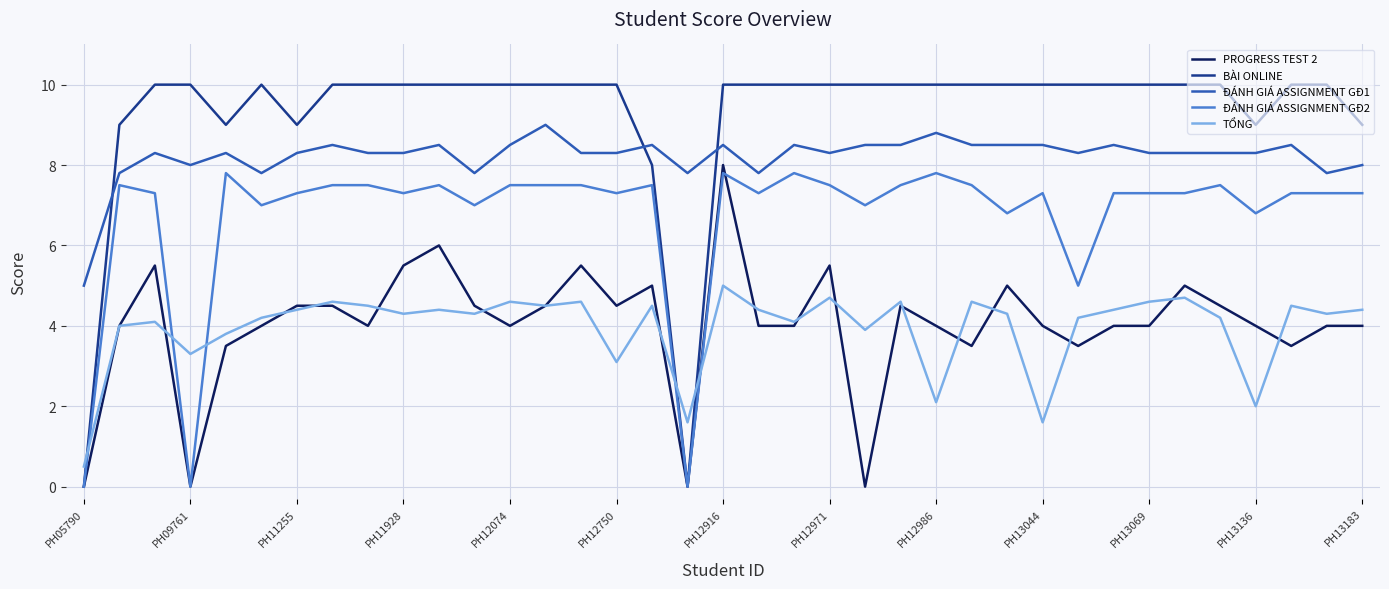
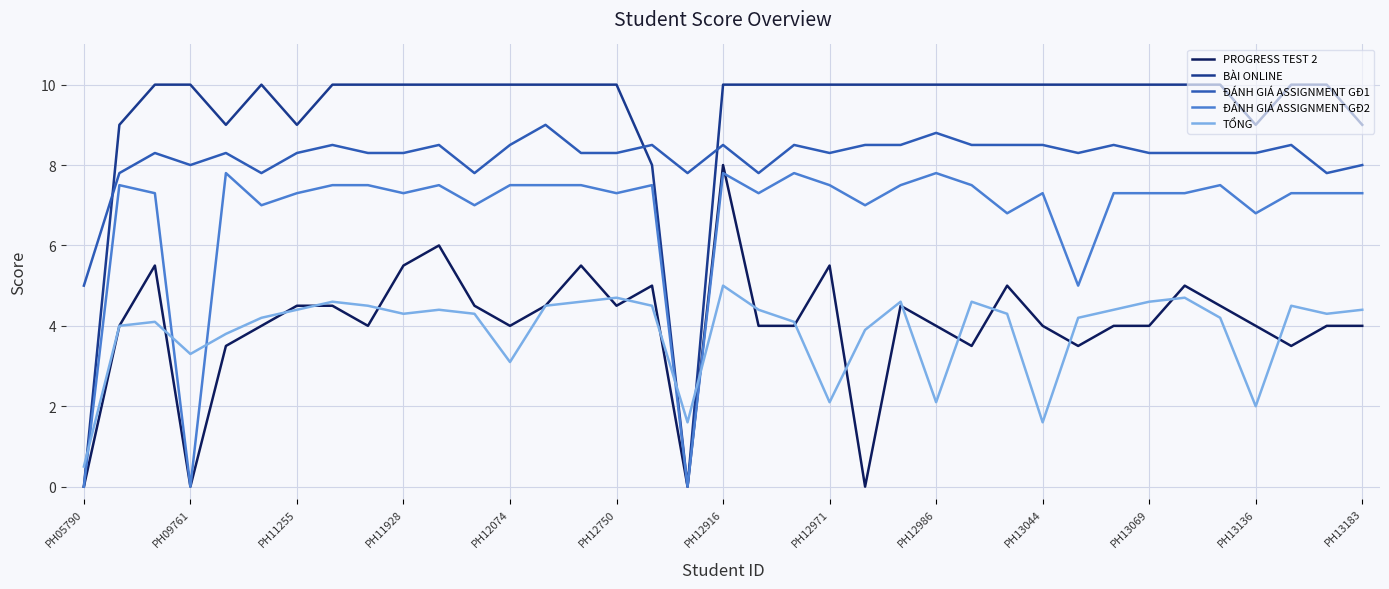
TỔNG, PH12074: 4.6 -> 3.1
TỔNG, PH12750: 3.1 -> 4.7
TỔNG, PH12971: 4.7 -> 2.1
